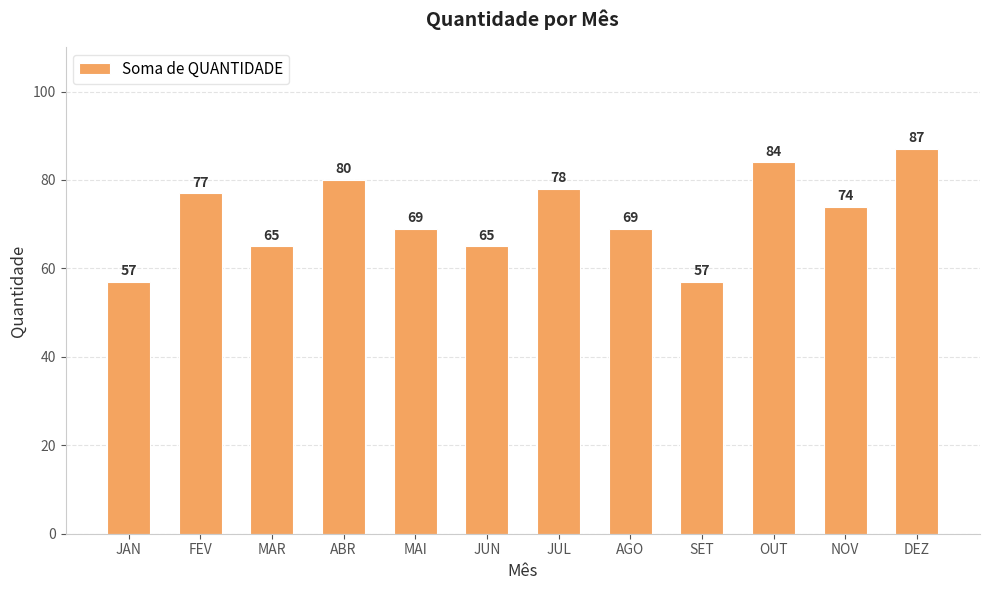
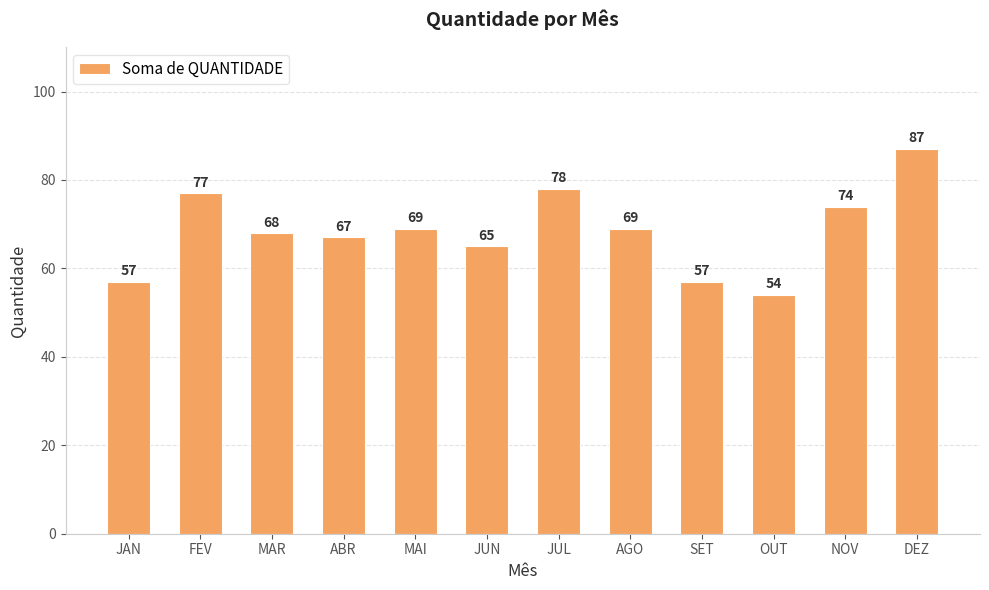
MAR: 65 -> 68
ABR: 80 -> 67
OUT: 84 -> 54
